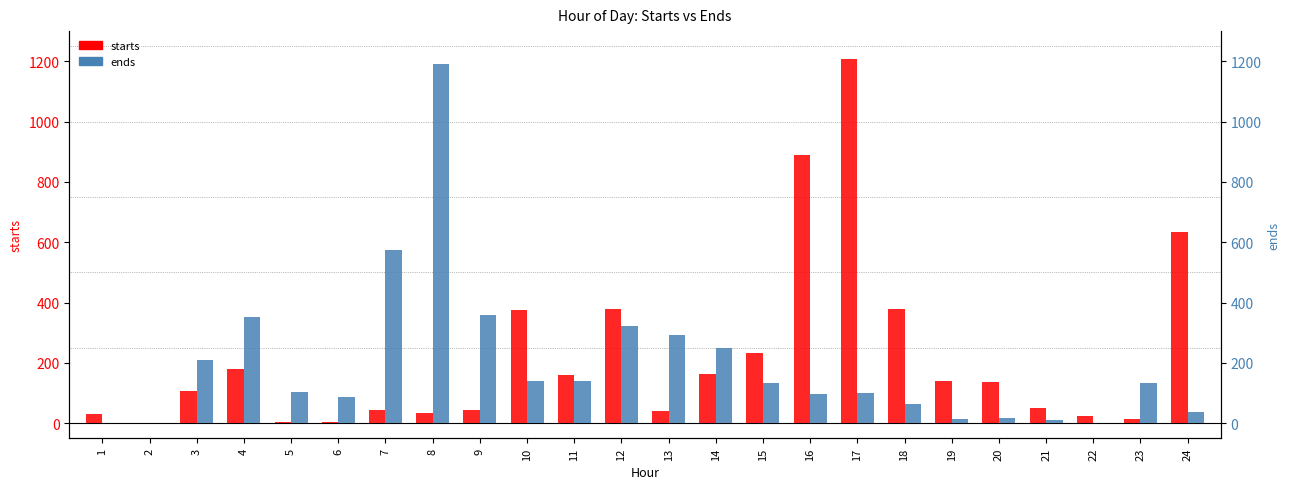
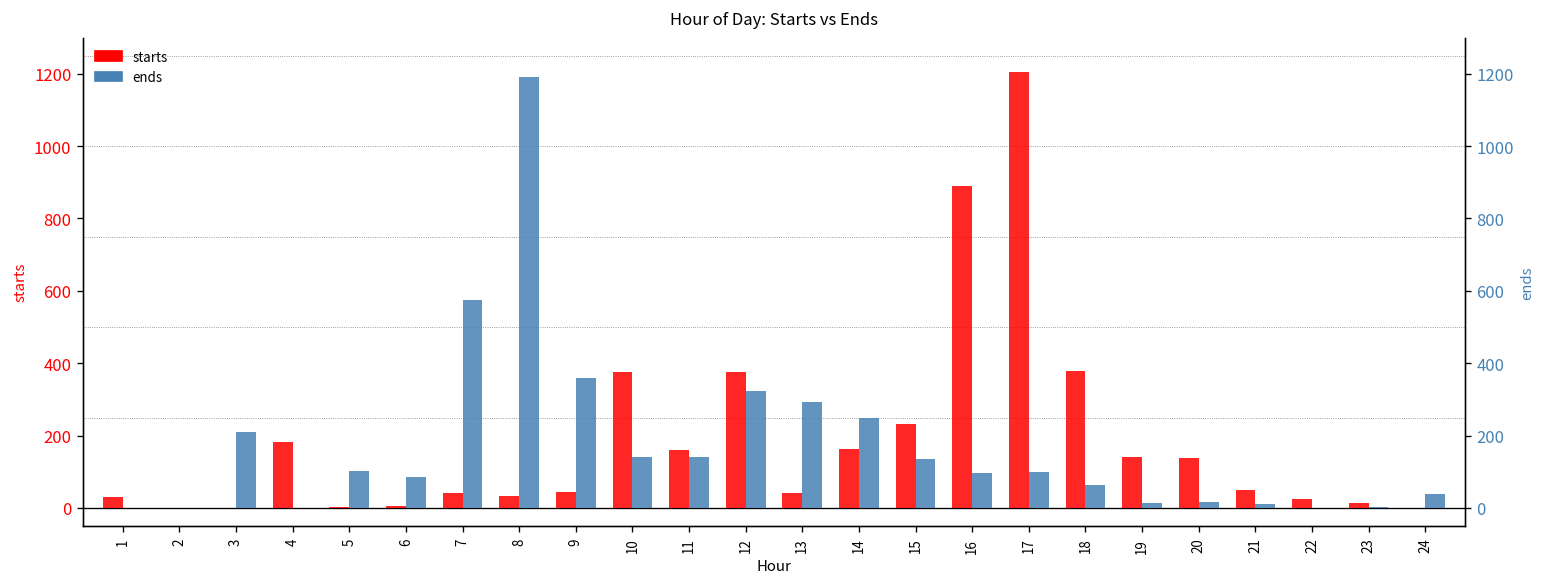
starts, 3: 110 -> 0
starts, 24: 640 -> 0
ends, 4: 350 -> 0
ends, 23: 130 -> 0
